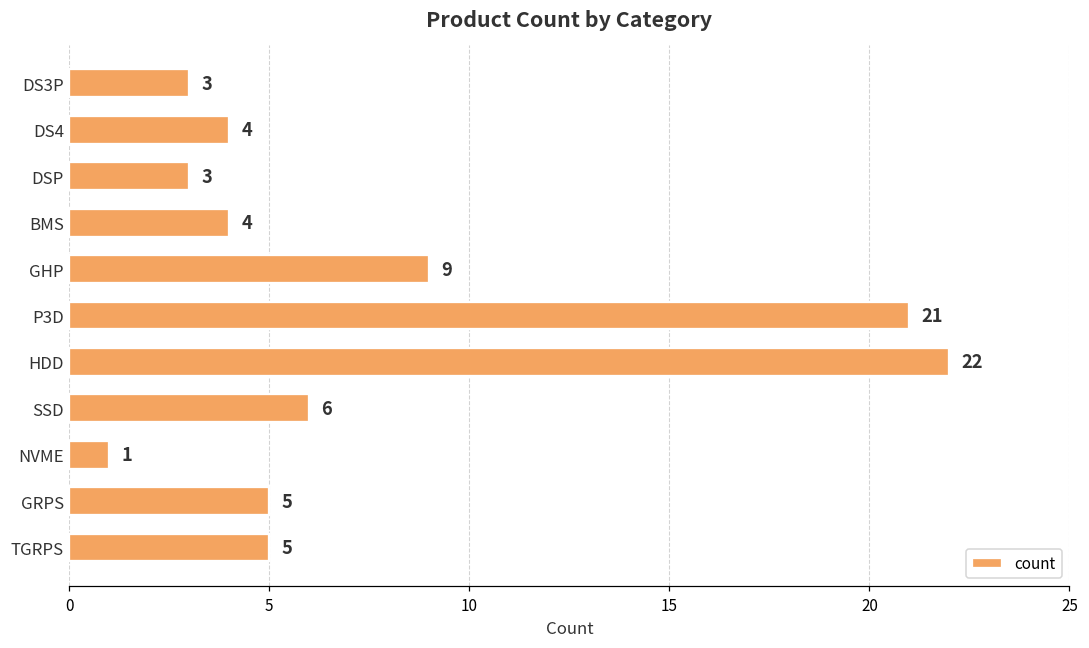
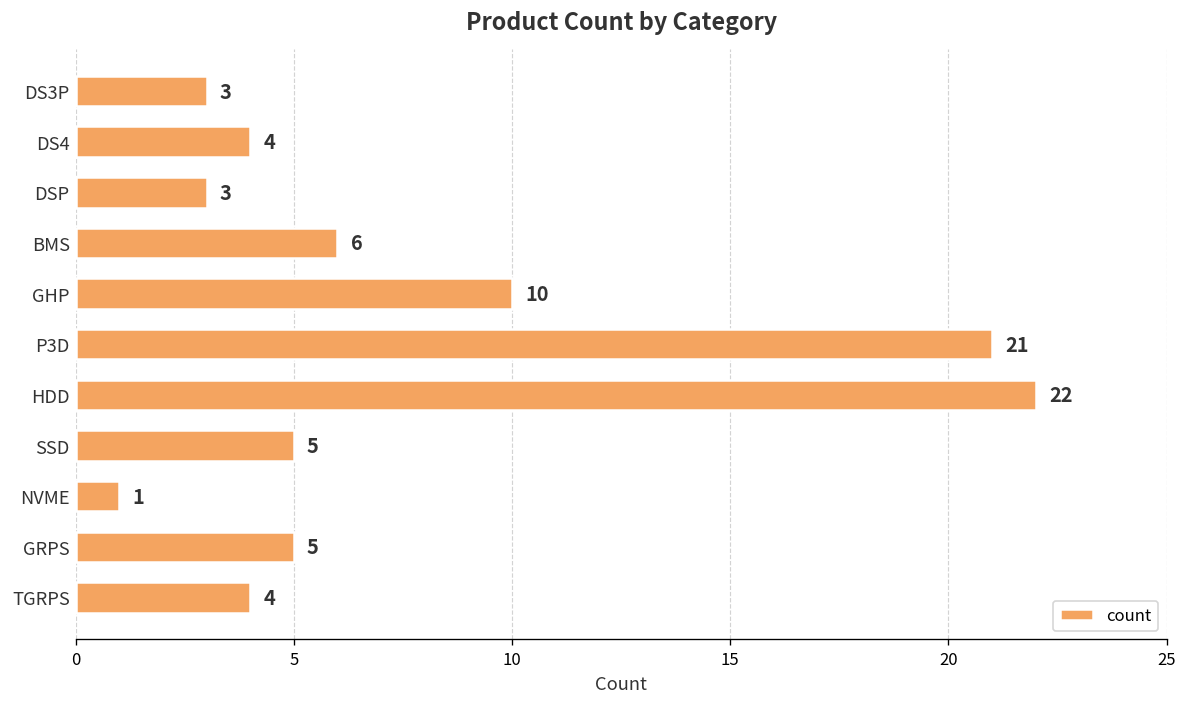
BMS: 4 -> 6
GHP: 9 -> 10
SSD: 6 -> 5
TGRPS: 5 -> 4
